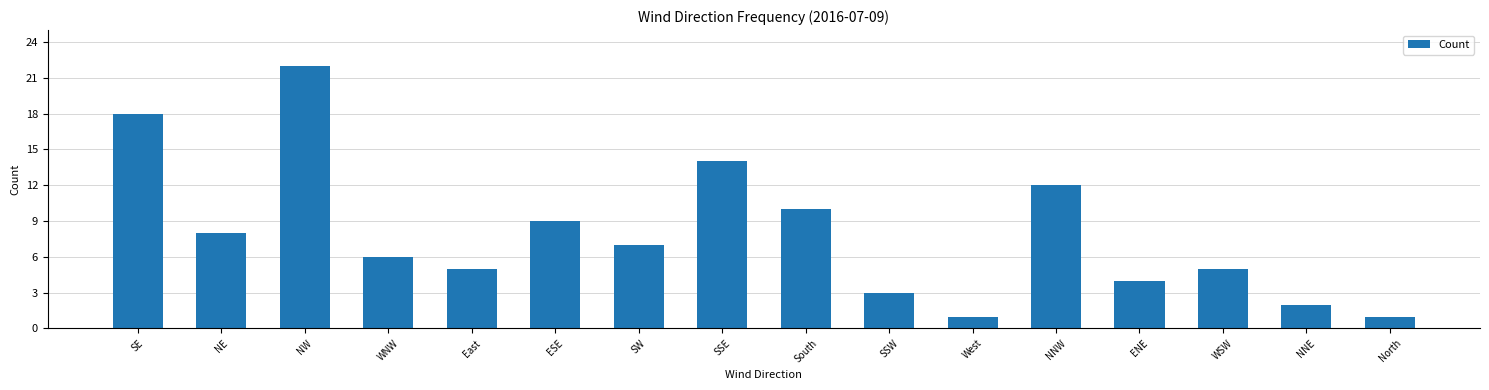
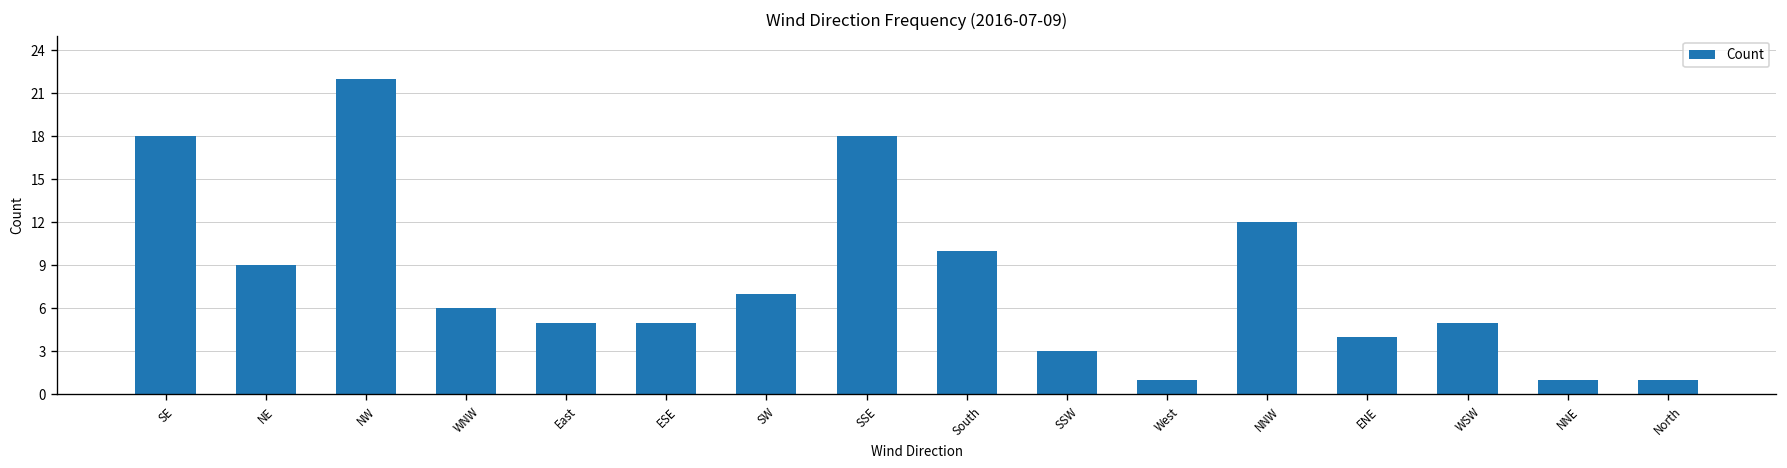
NE: 8 -> 9
ESE: 9 -> 5
SSE: 14 -> 18
NNE: 2 -> 1
